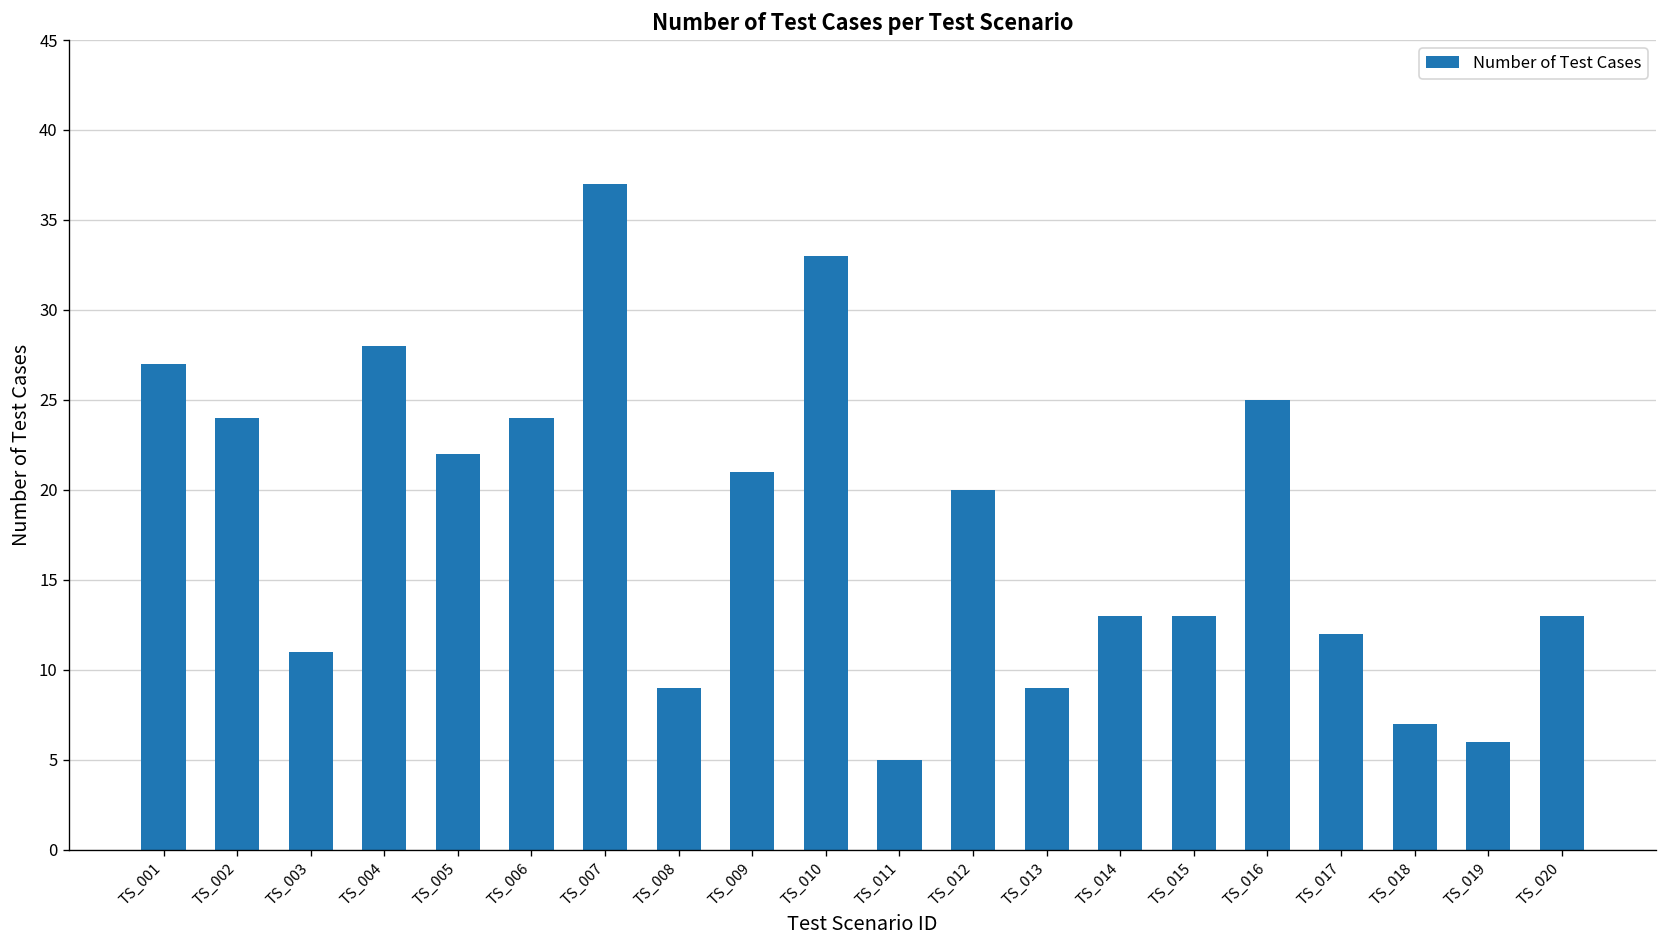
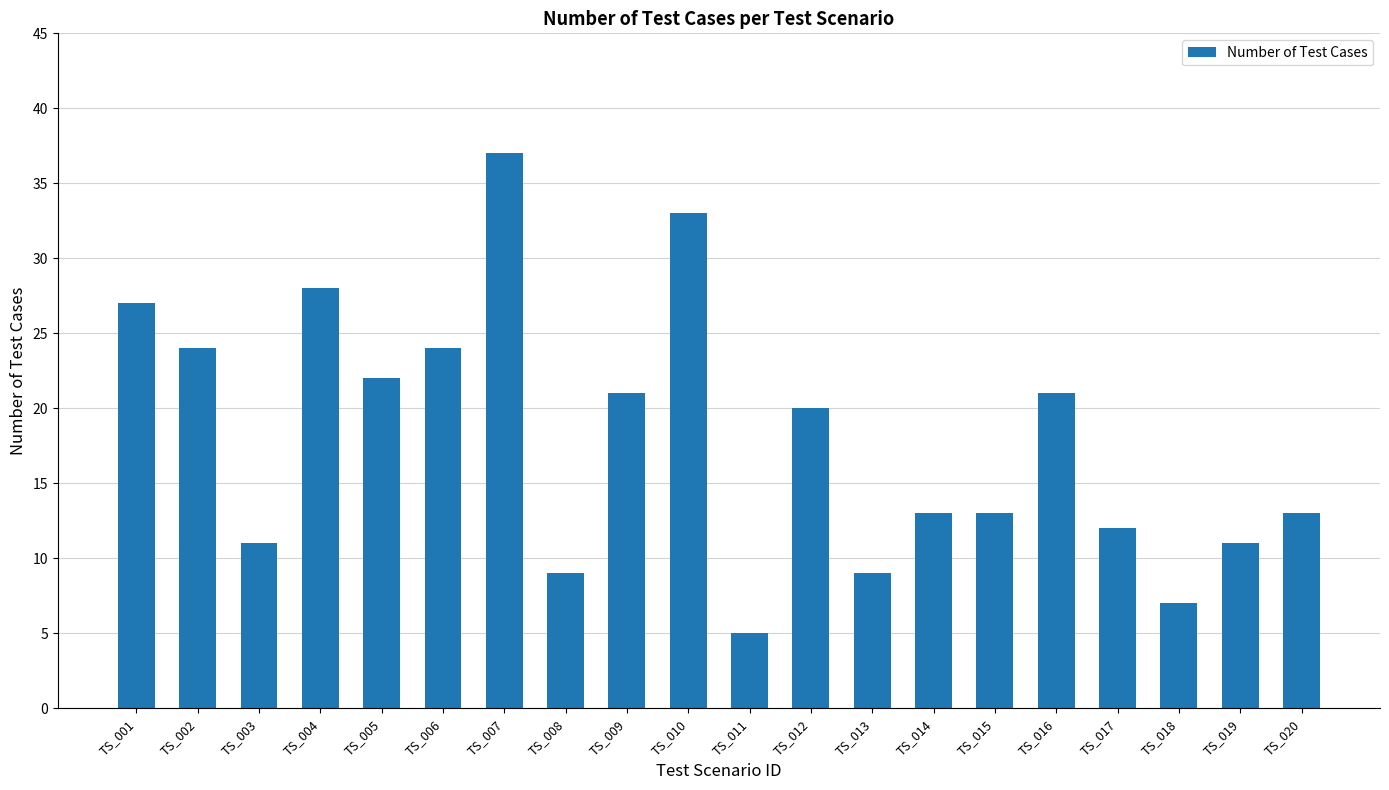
TS_016: 25 -> 21
TS_019: 6 -> 11
